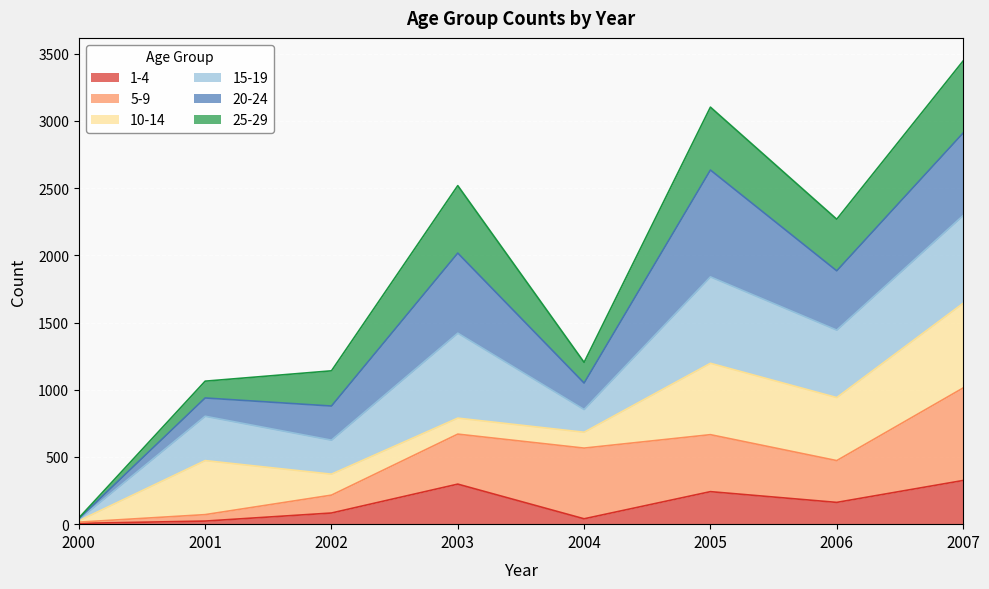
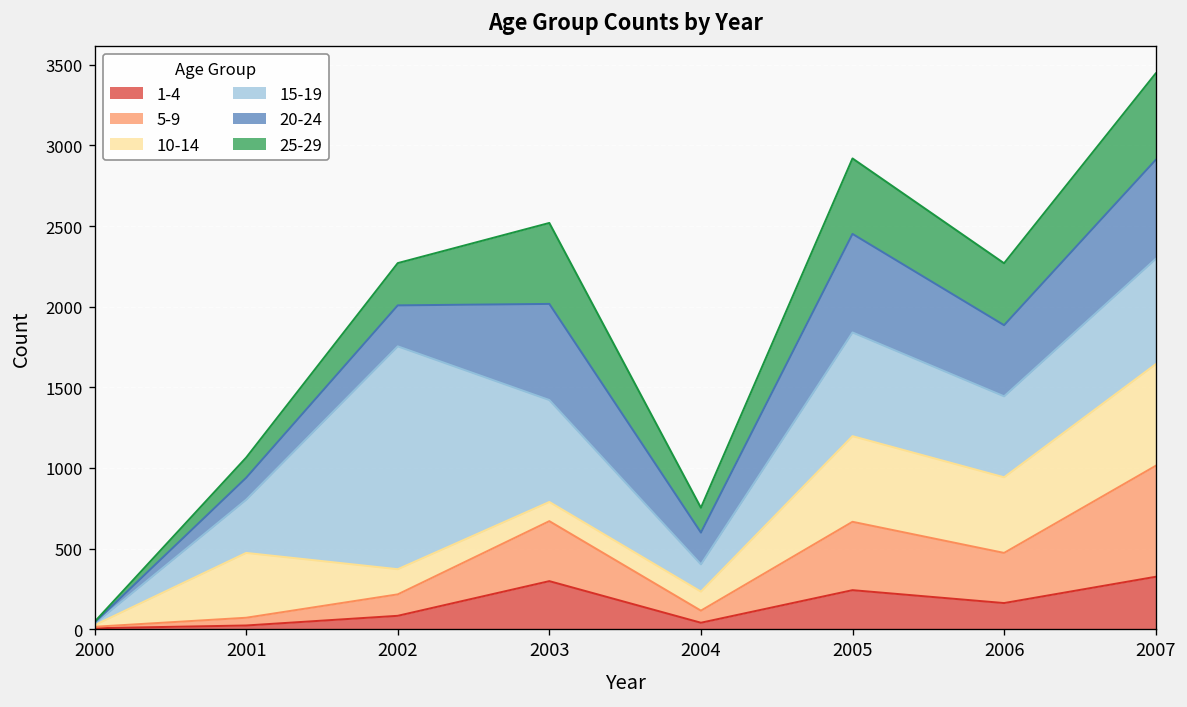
15-19, 2002: 250 -> 1380
5-9, 2004: 530 -> 80
20-24, 2005: 800 -> 610
